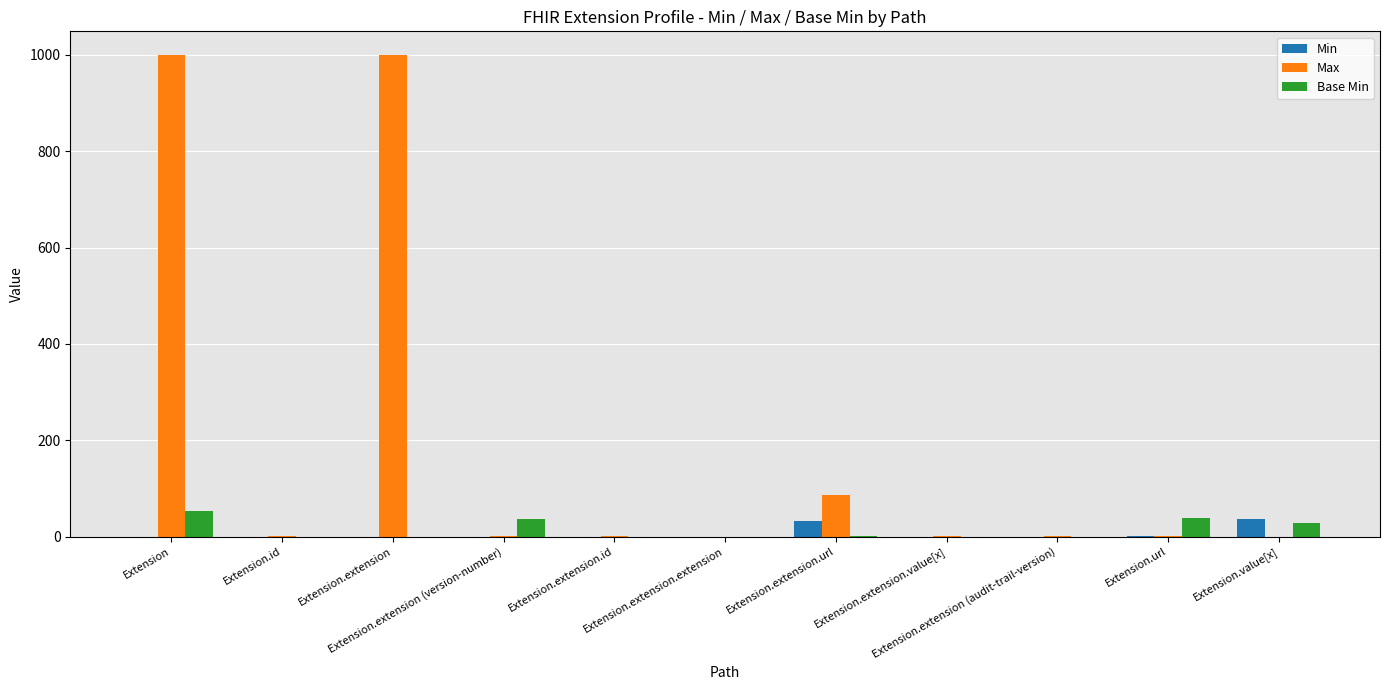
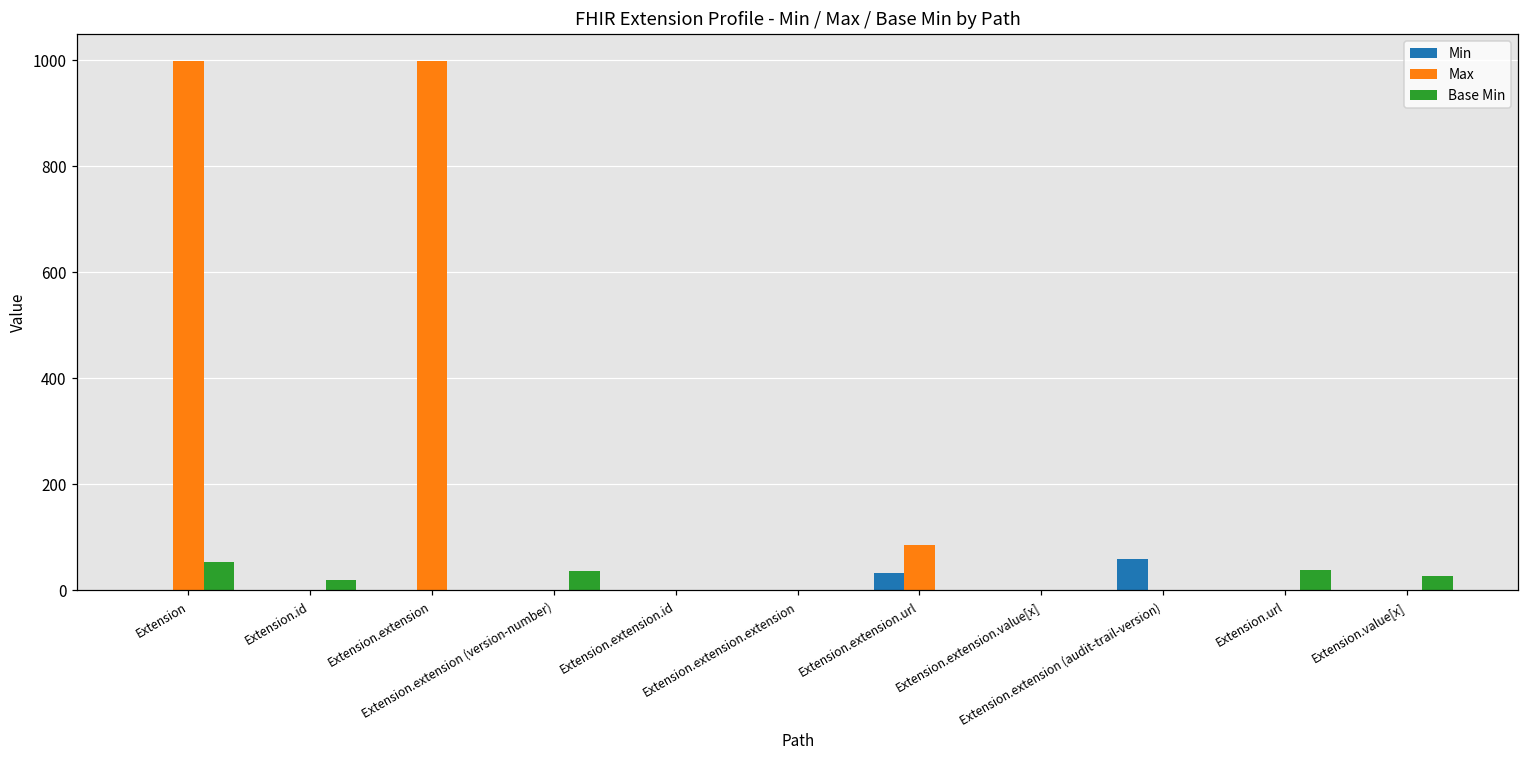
Base Min, Extension.id: 0 -> 20
Min, Extension.extension (audit-trail-version): 0 -> 60
Min, Extension.value[x]: 40 -> 0
